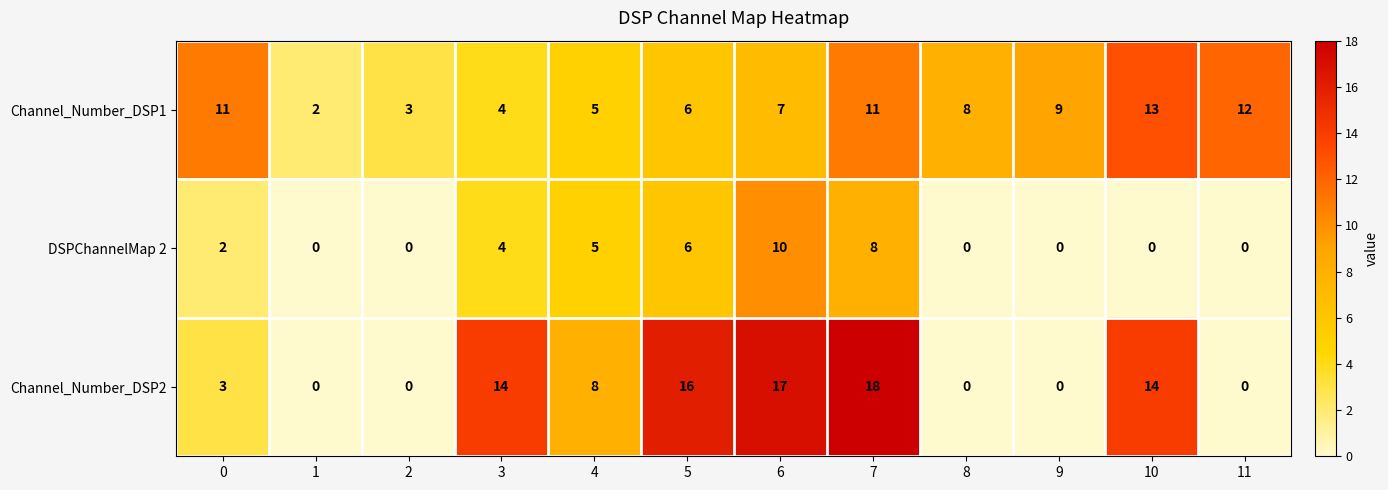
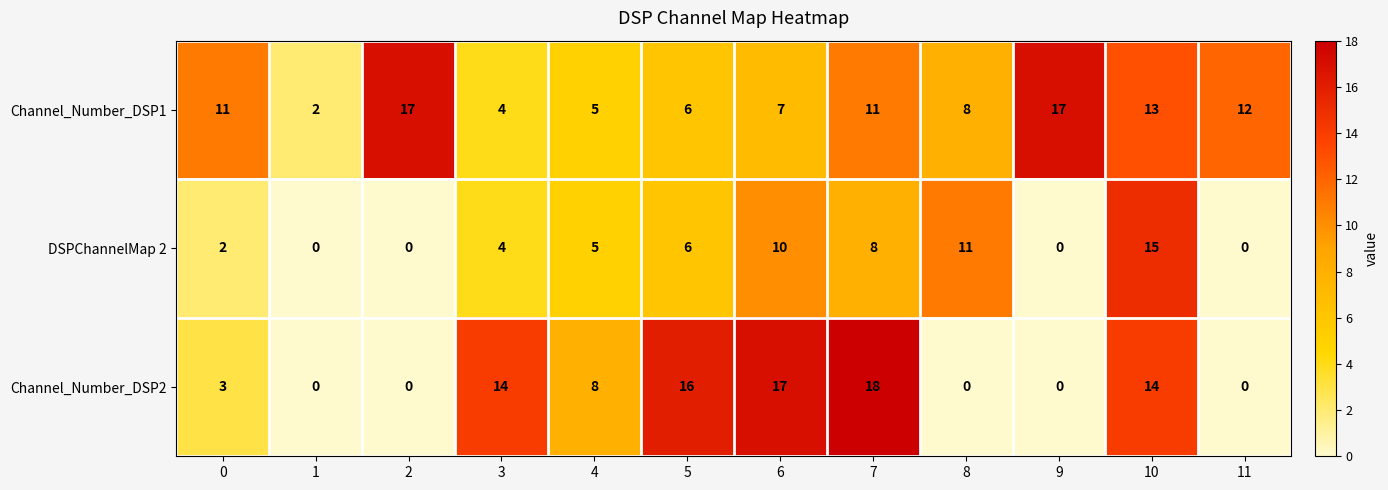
Channel_Number_DSP1, 2: 3 -> 17
Channel_Number_DSP1, 9: 9 -> 17
DSPChannelMap 2, 8: 0 -> 11
DSPChannelMap 2, 10: 0 -> 15
